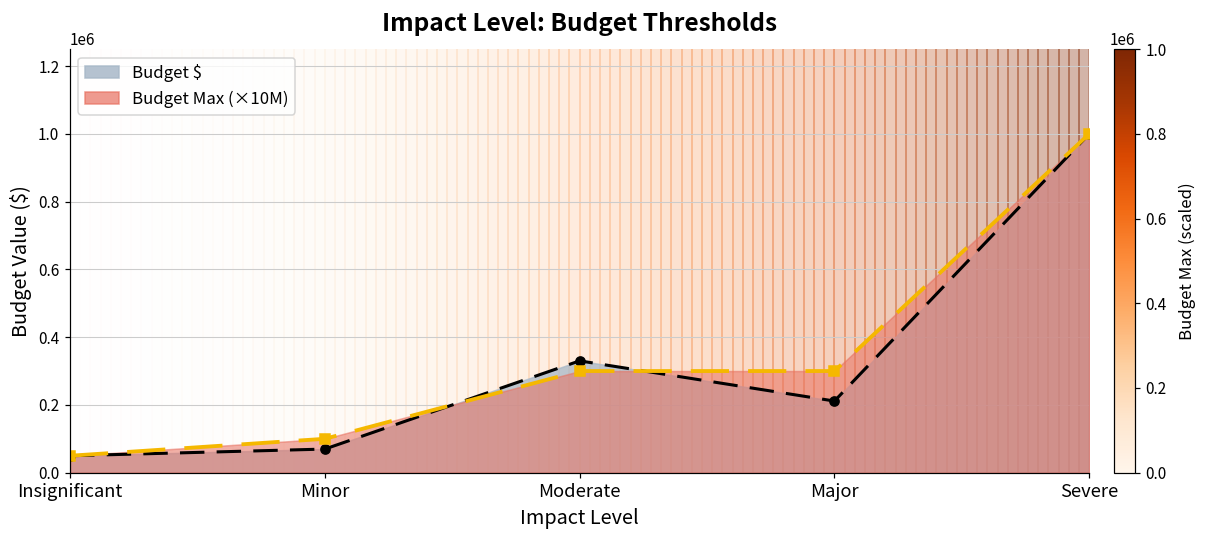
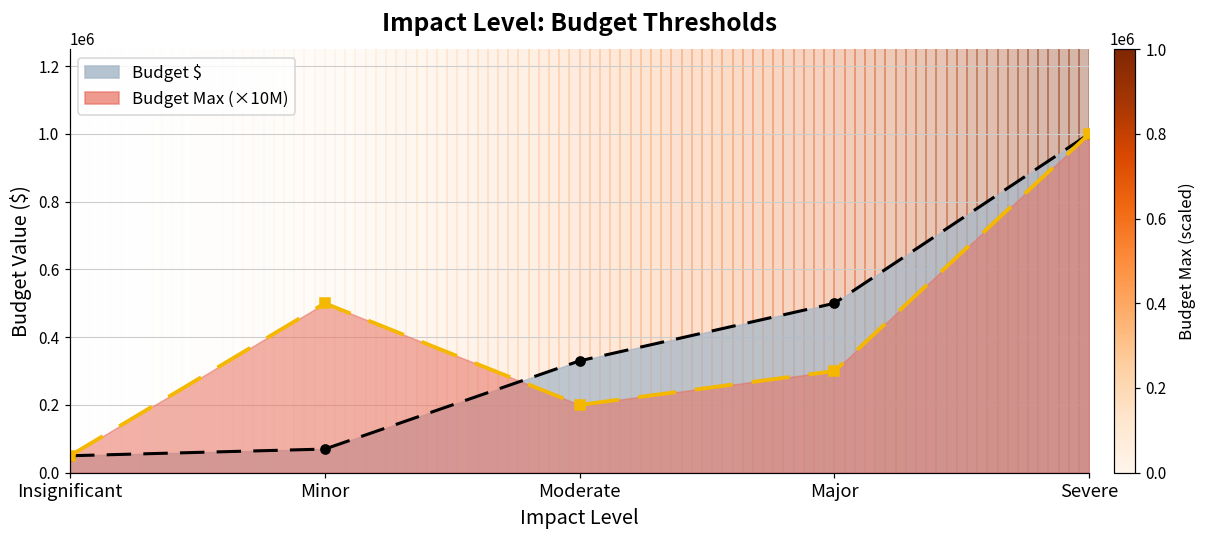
Budget Max (×10M), Minor: 100000 -> 500000
Budget Max (×10M), Moderate: 300000 -> 200000
Budget $, Major: 210000 -> 500000
